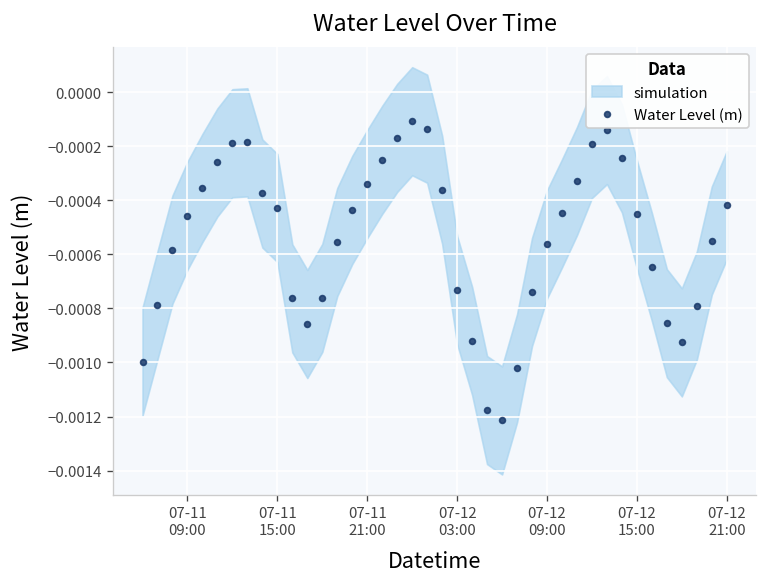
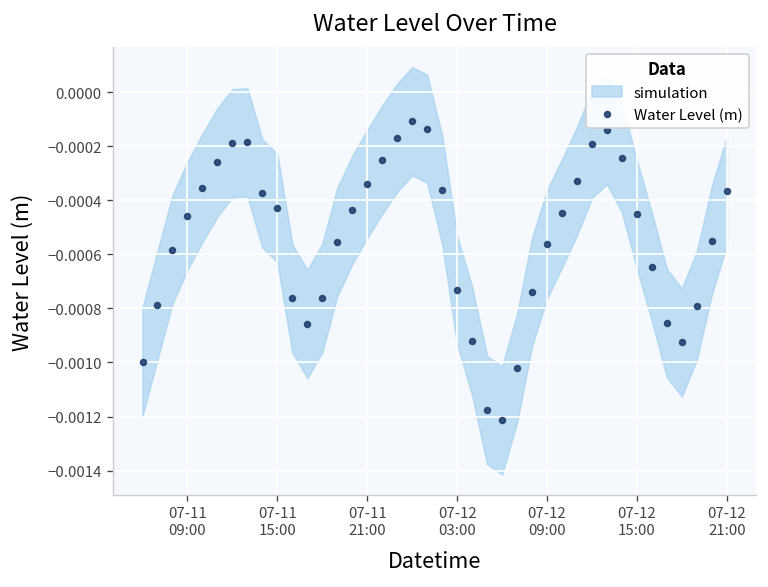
Water Level (m), 07-12 21:00: -0.00042 -> -0.00037
